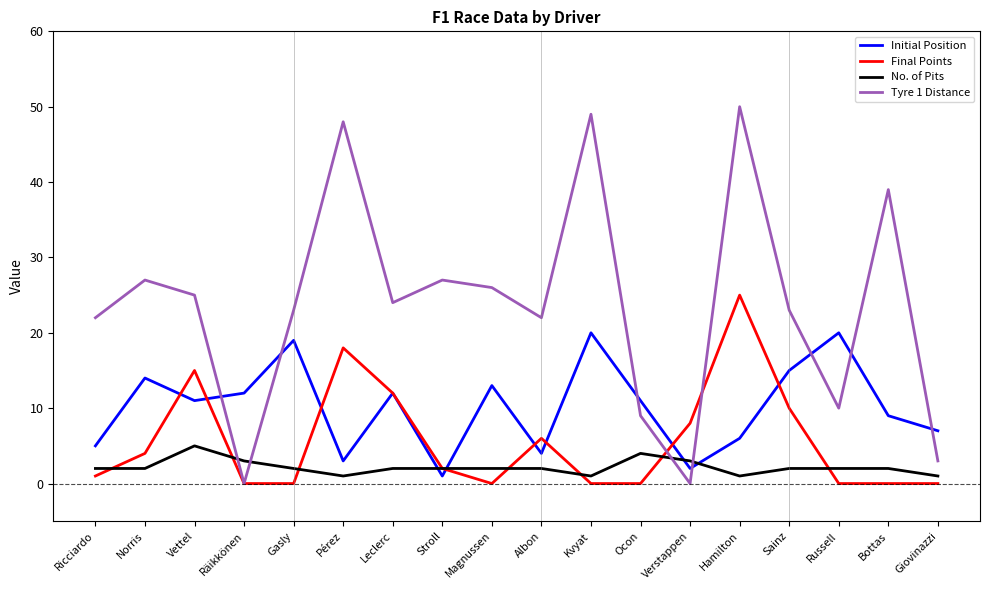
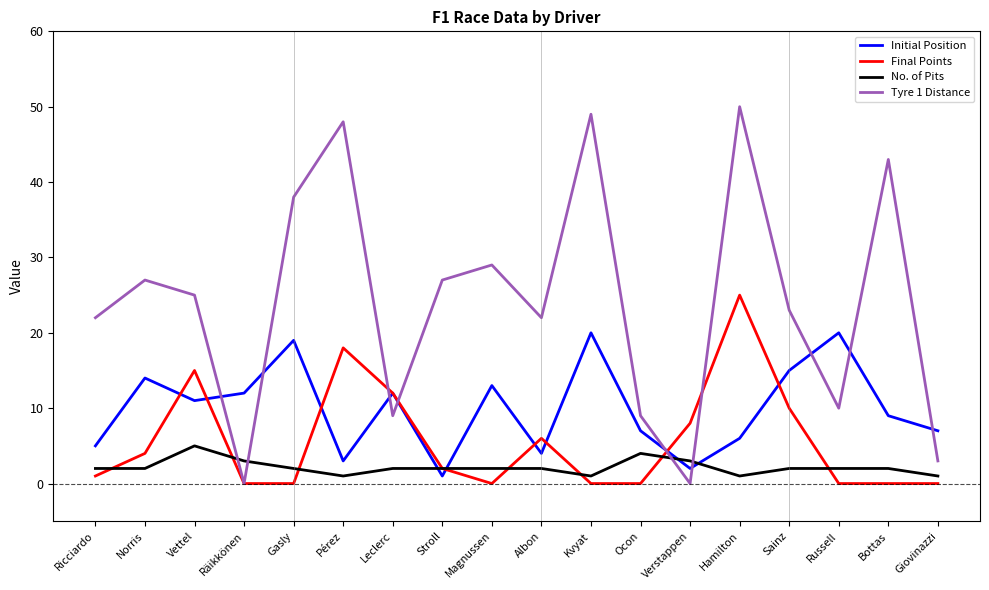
Tyre 1 Distance, Gasly: 23 -> 38
Tyre 1 Distance, Leclerc: 24 -> 9
Tyre 1 Distance, Magnussen: 26 -> 29
Initial Position, Ocon: 11 -> 7
Tyre 1 Distance, Bottas: 39 -> 43
